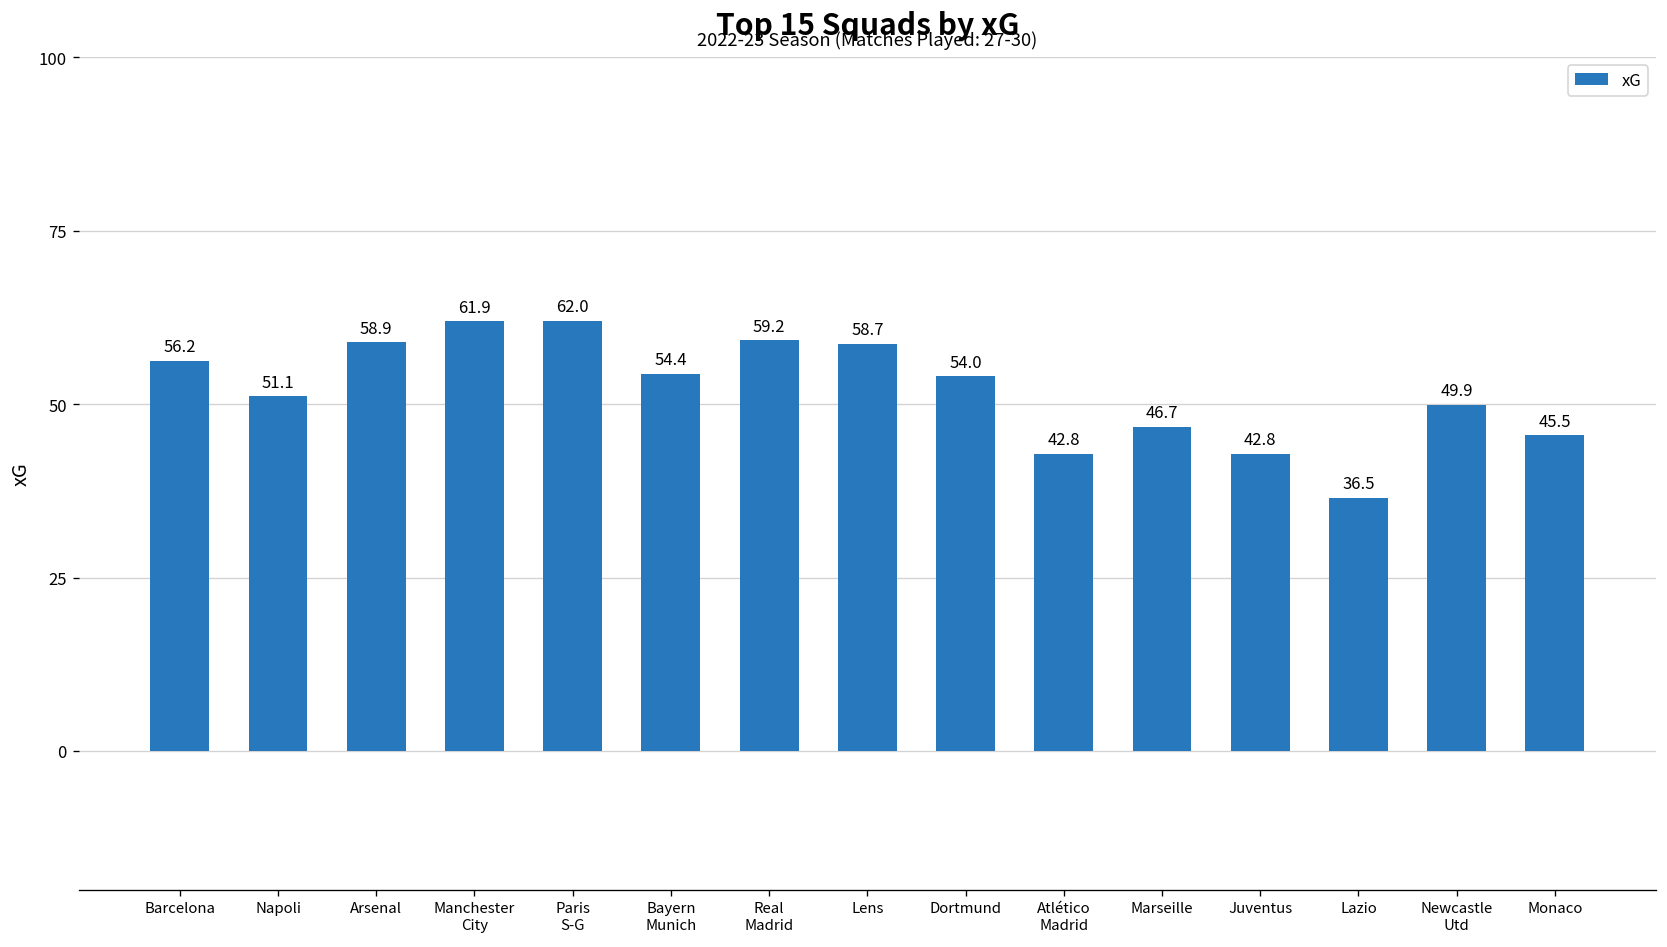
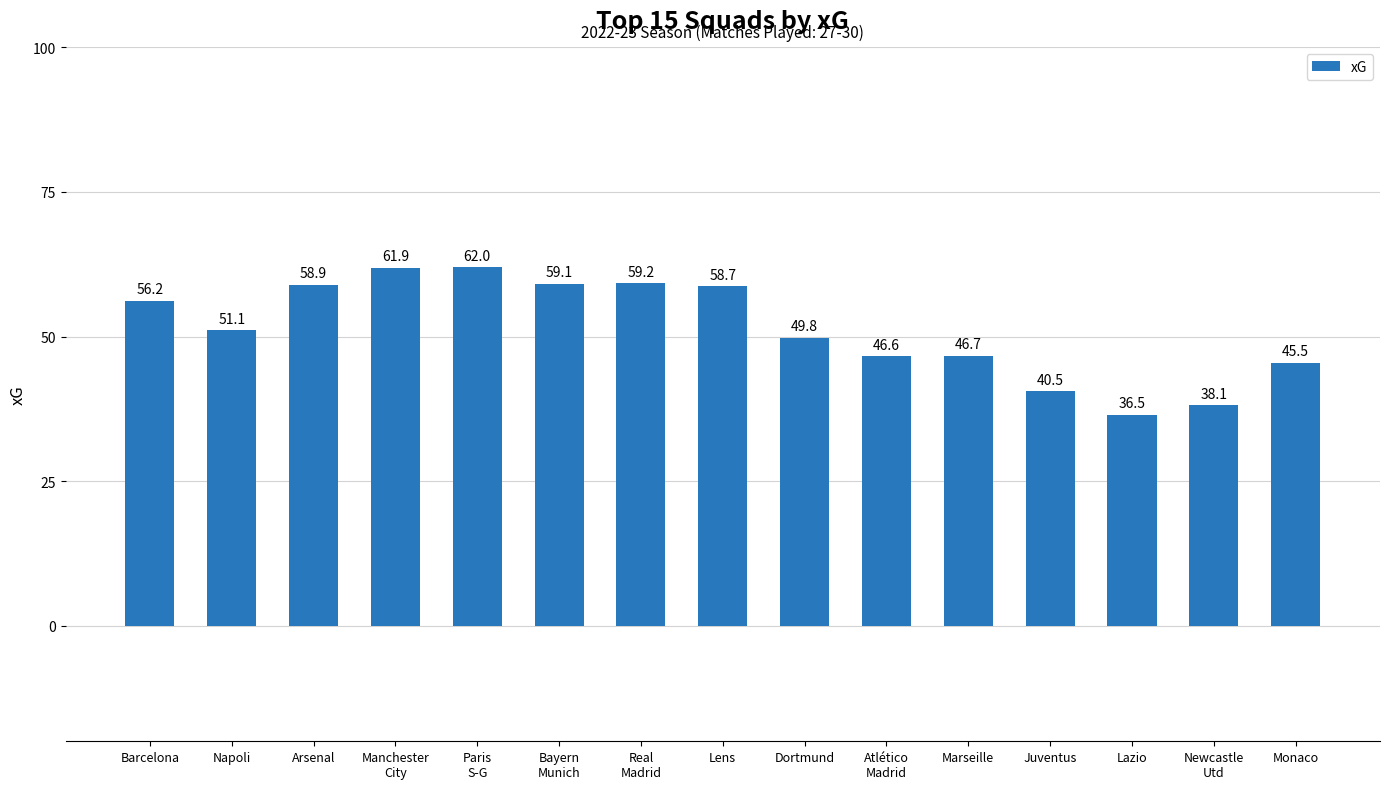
Bayern Munich: 54.4 -> 59.1
Dortmund: 54.0 -> 49.8
Atlético Madrid: 42.8 -> 46.6
Juventus: 42.8 -> 40.5
Newcastle Utd: 49.9 -> 38.1
